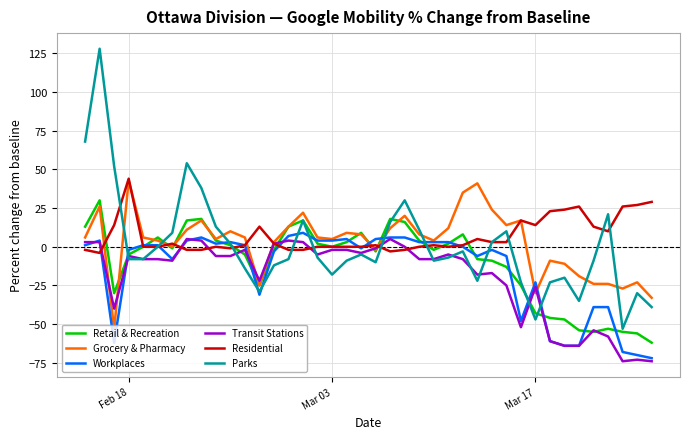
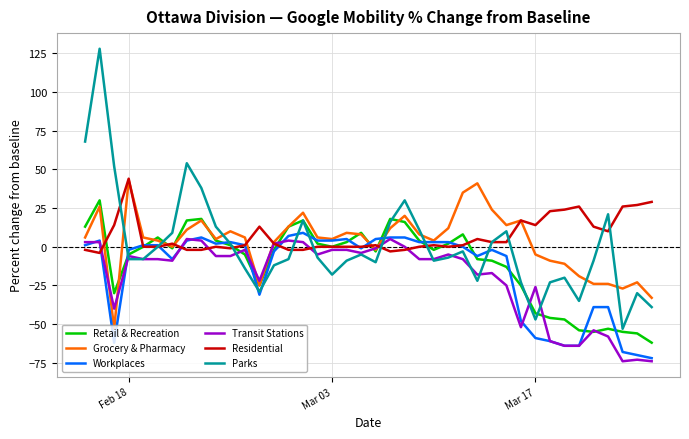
Grocery & Pharmacy, Mar 17: -30 -> -5
Workplaces, Mar 17: -23 -> -59
